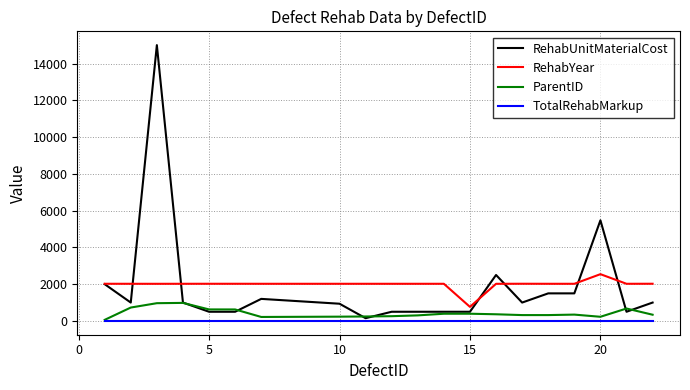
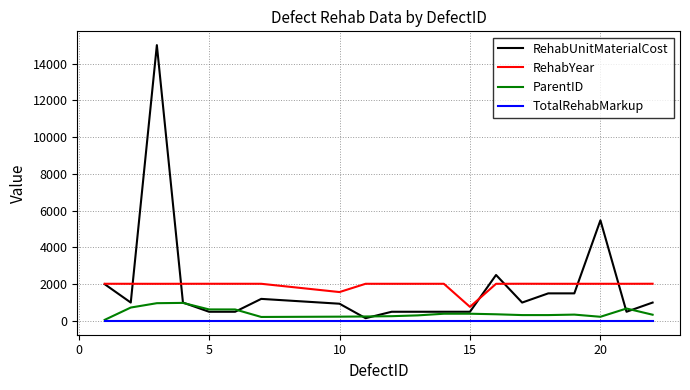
RehabYear, 10: 2000 -> 1600
RehabYear, 20: 2500 -> 2000
